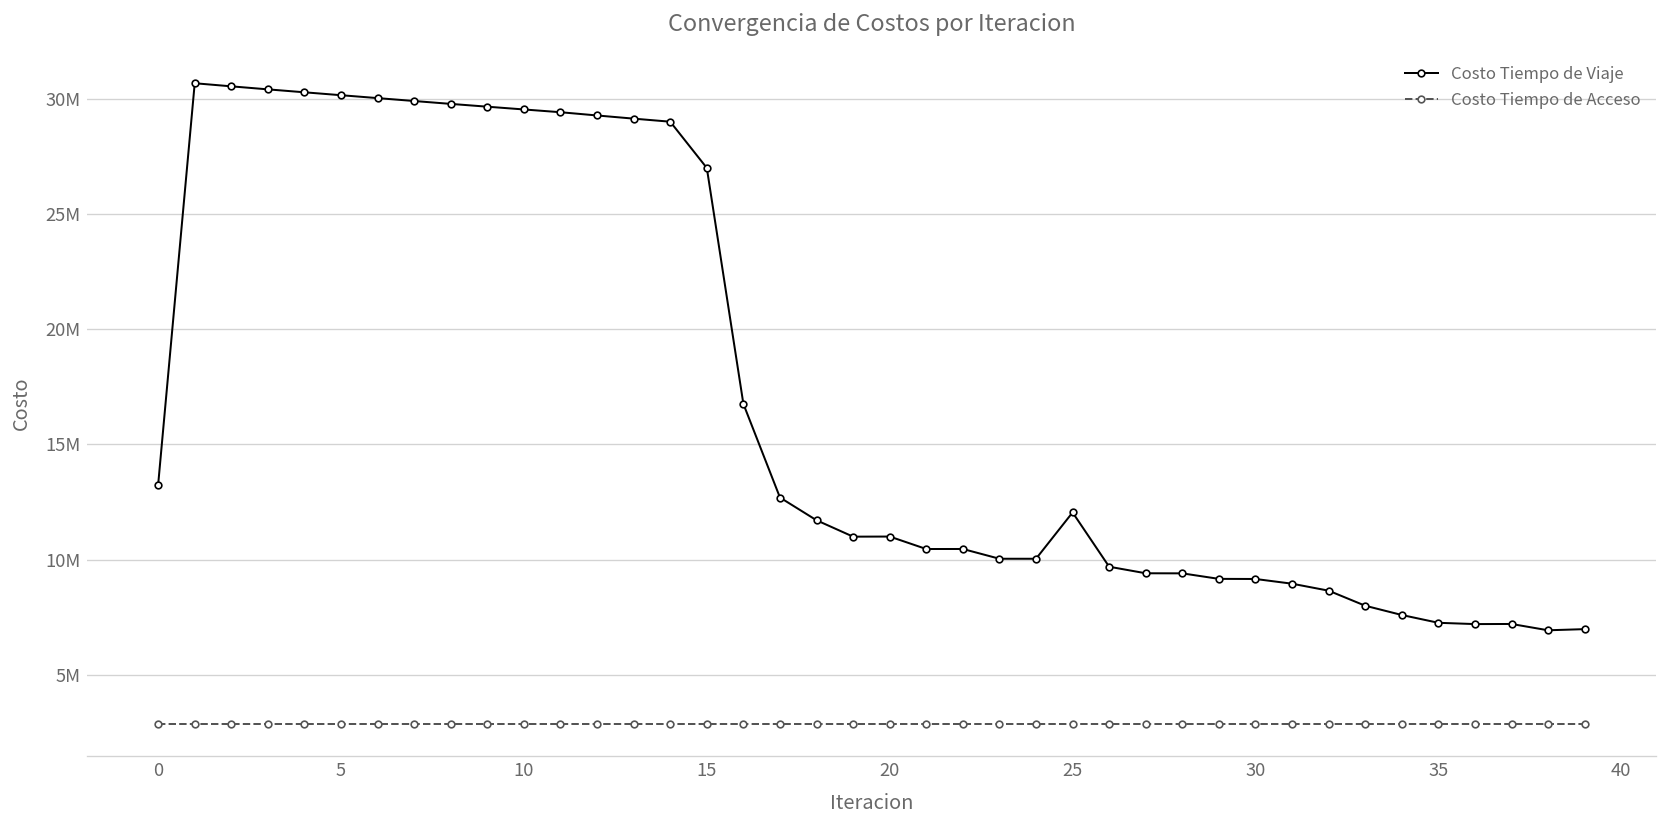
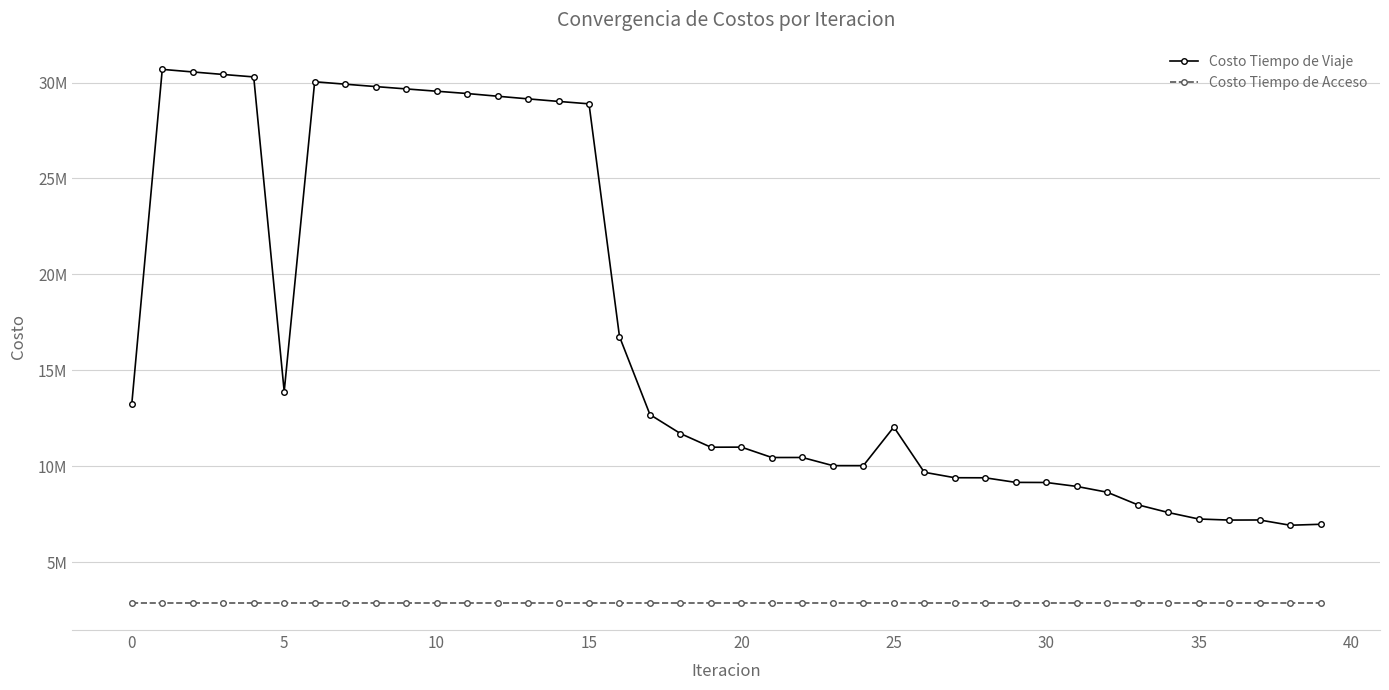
Costo Tiempo de Viaje, 5: 30200000 -> 13900000
Costo Tiempo de Viaje, 15: 27000000 -> 28900000
